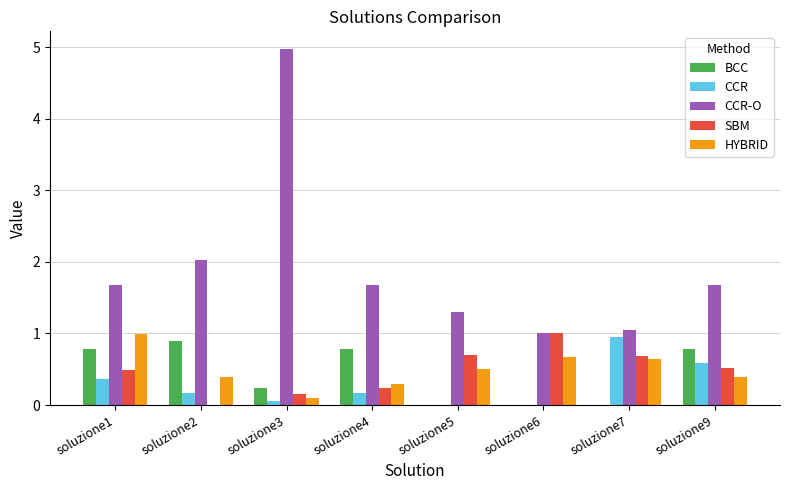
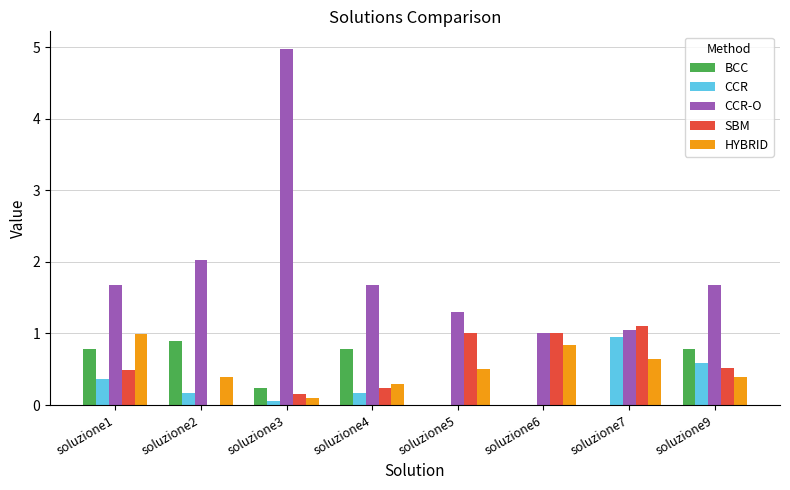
SBM, soluzione5: 0.7 -> 1.0
HYBRID, soluzione6: 0.7 -> 0.8
SBM, soluzione7: 0.7 -> 1.1
